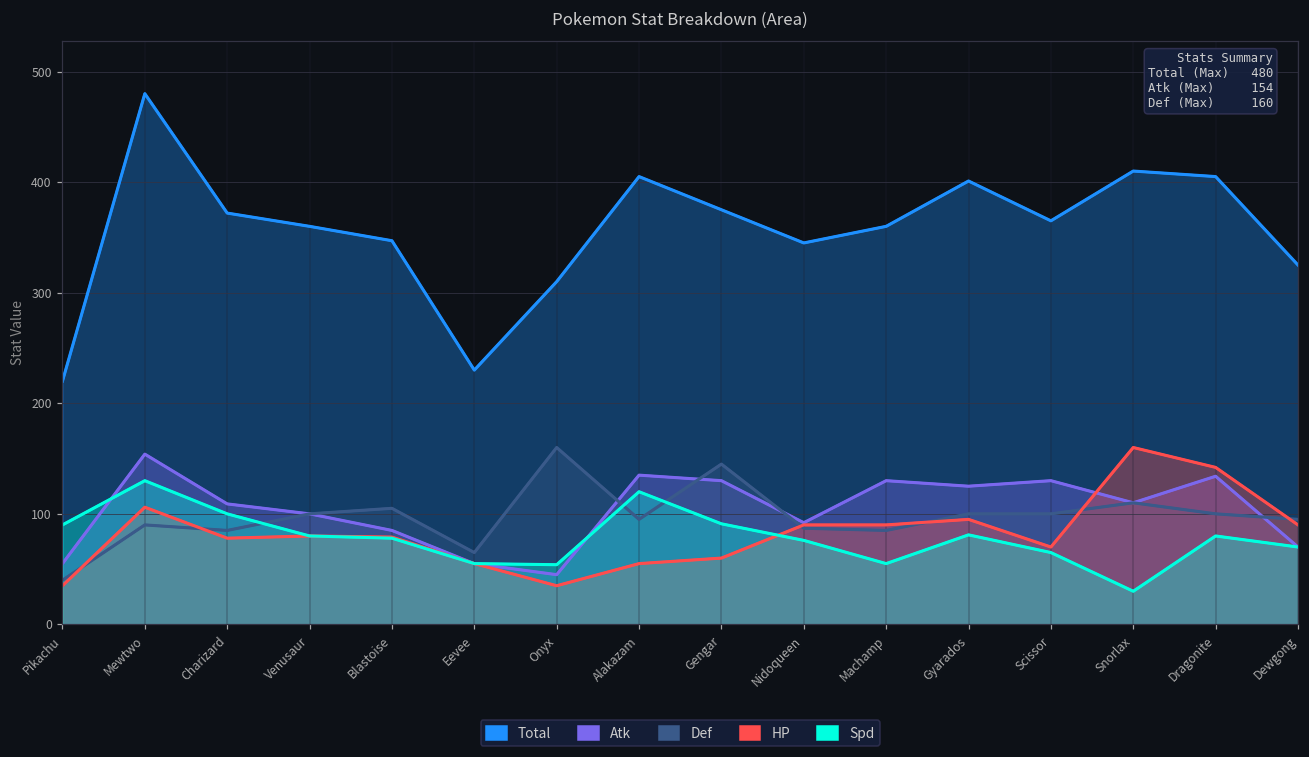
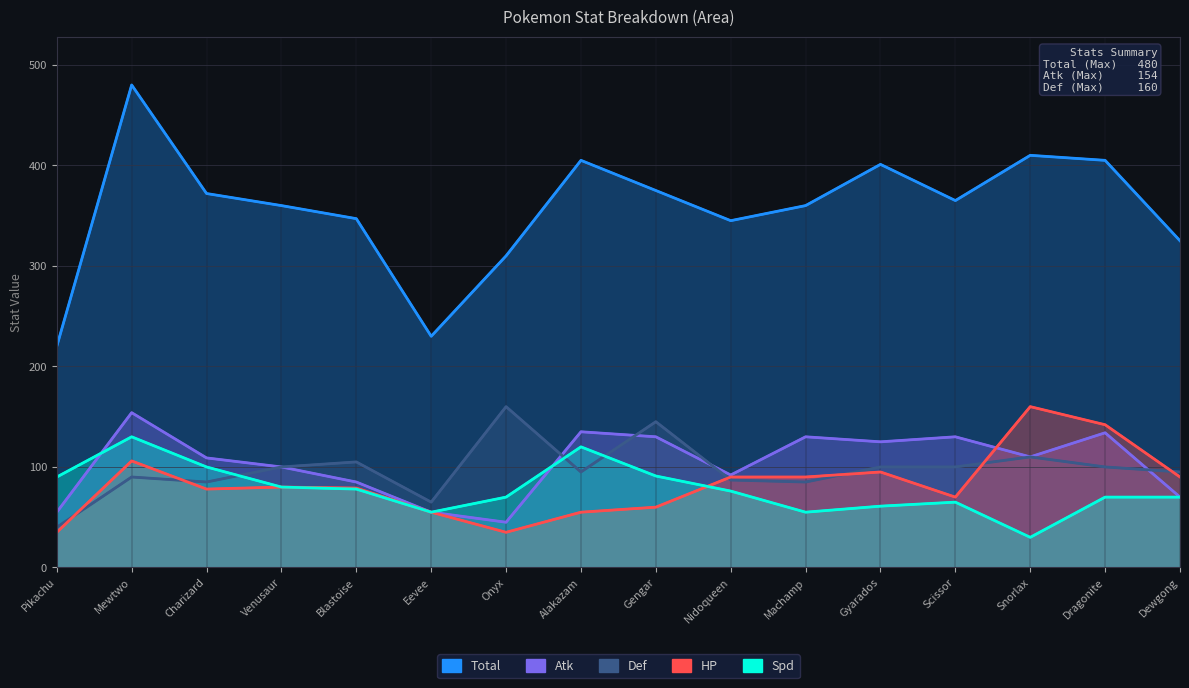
Spd, Onyx: 54 -> 70
Spd, Gyarados: 81 -> 61
Spd, Dragonite: 80 -> 70
